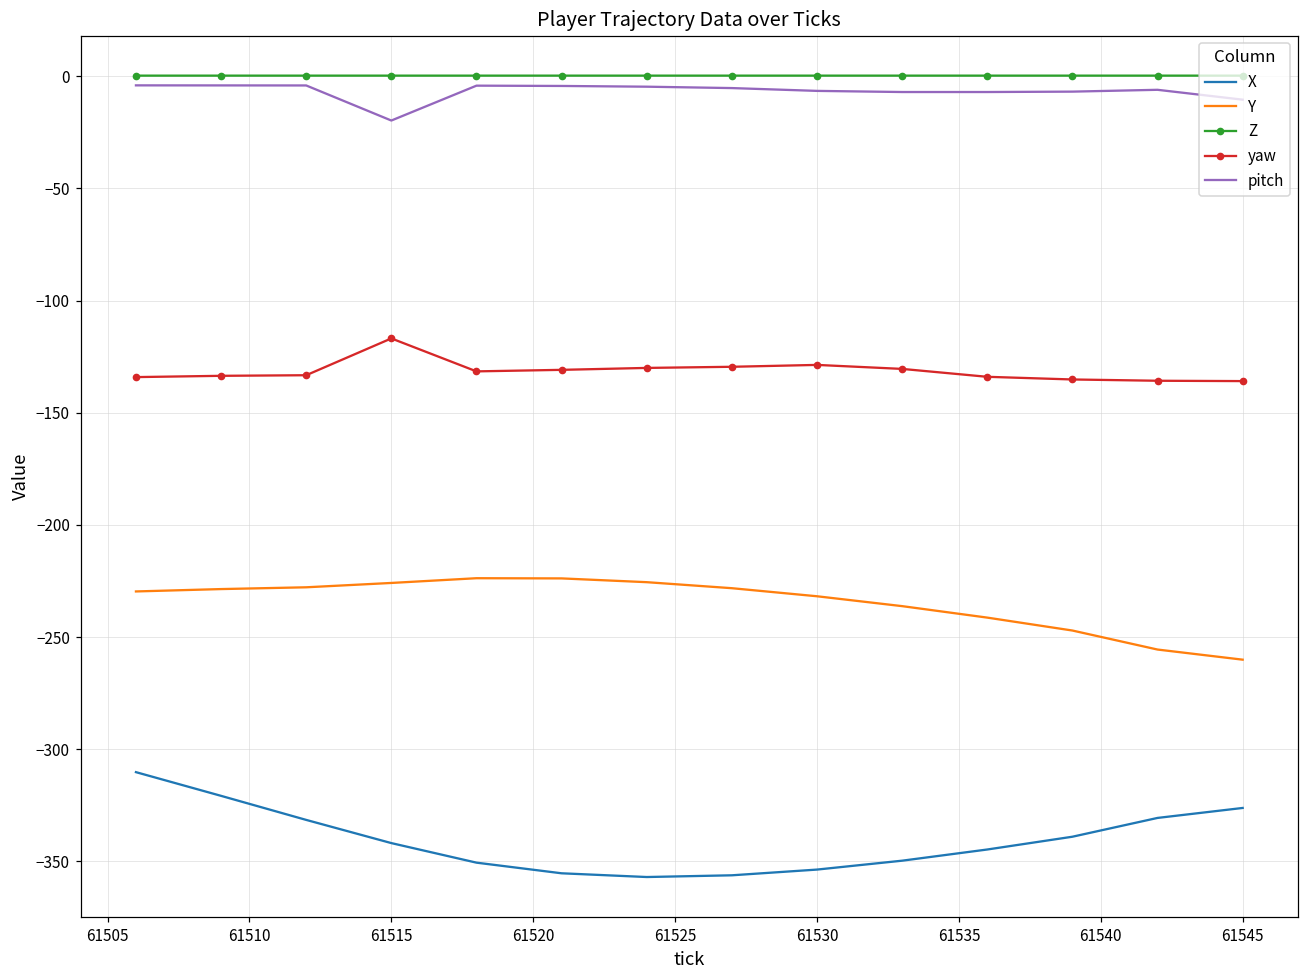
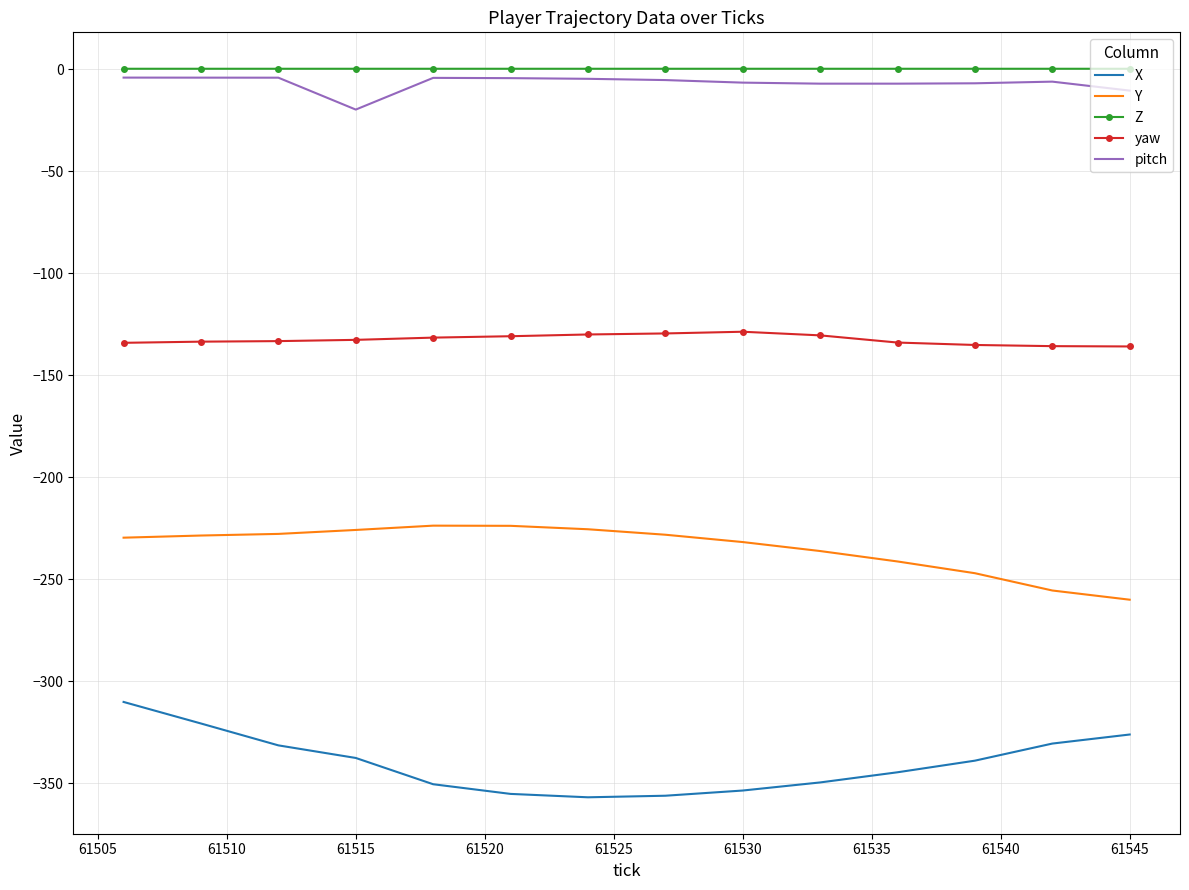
X, 61515: -342 -> -338
yaw, 61515: -117 -> -133
